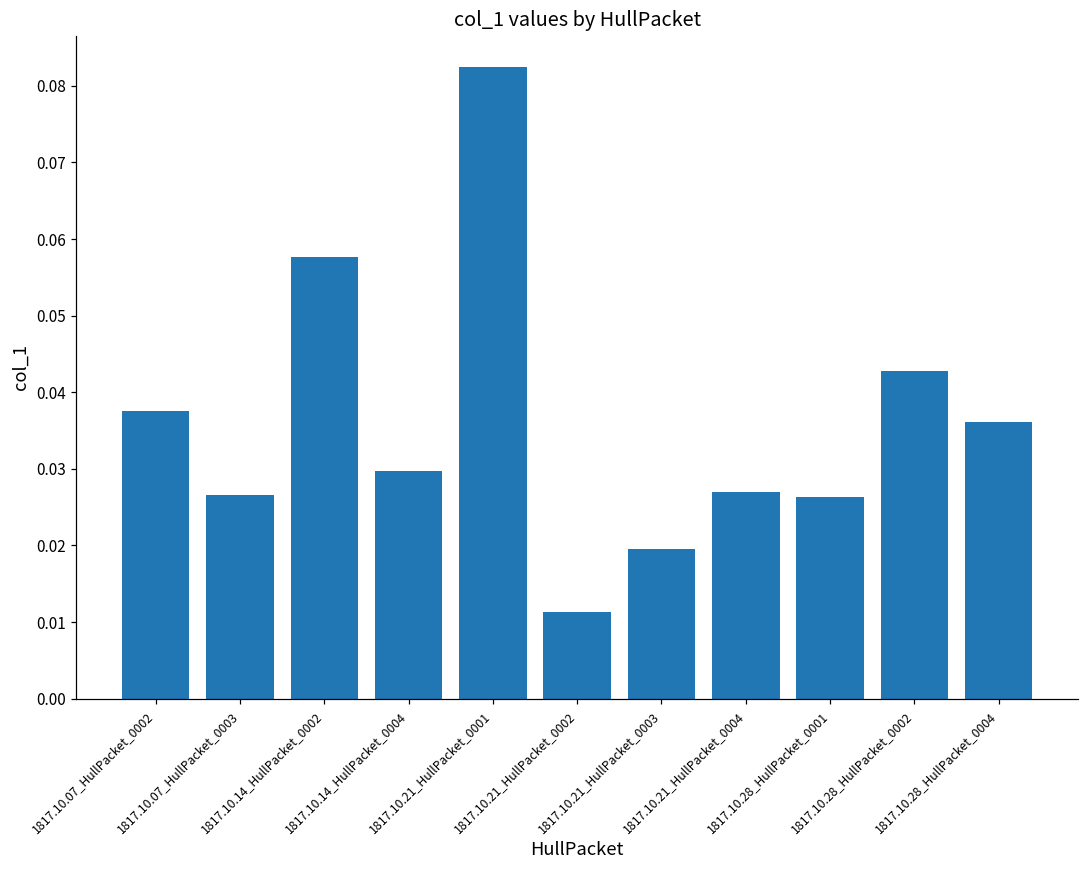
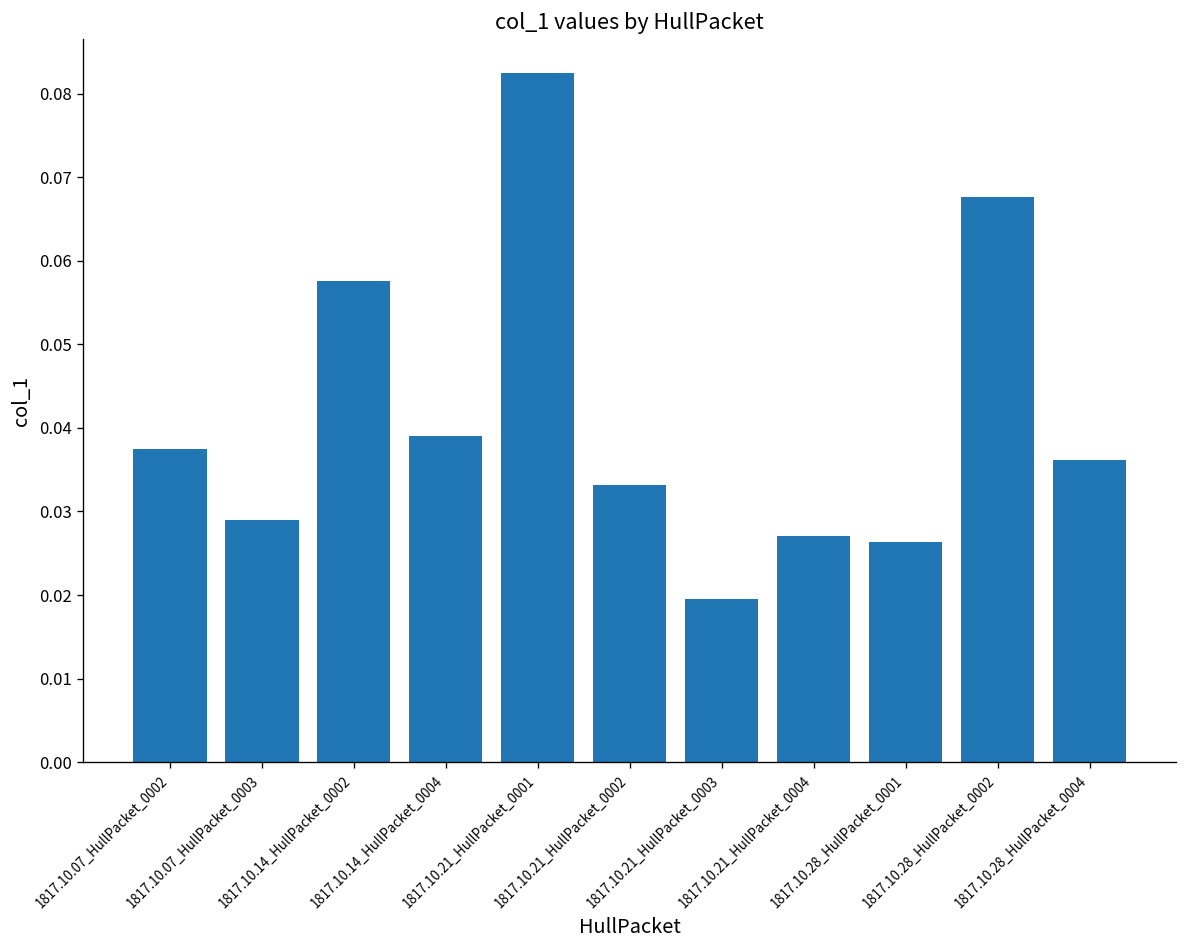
1817.10.07_HullPacket_0003: 0.027 -> 0.029
1817.10.14_HullPacket_0004: 0.030 -> 0.039
1817.10.21_HullPacket_0002: 0.011 -> 0.033
1817.10.28_HullPacket_0002: 0.043 -> 0.068
